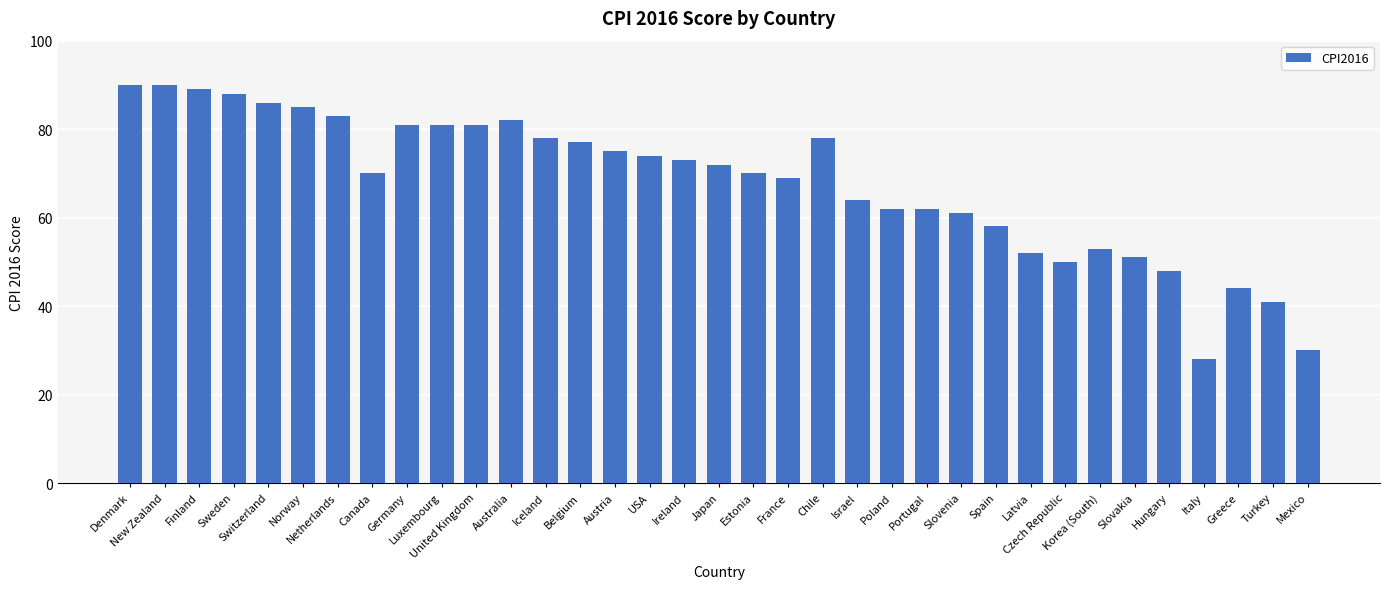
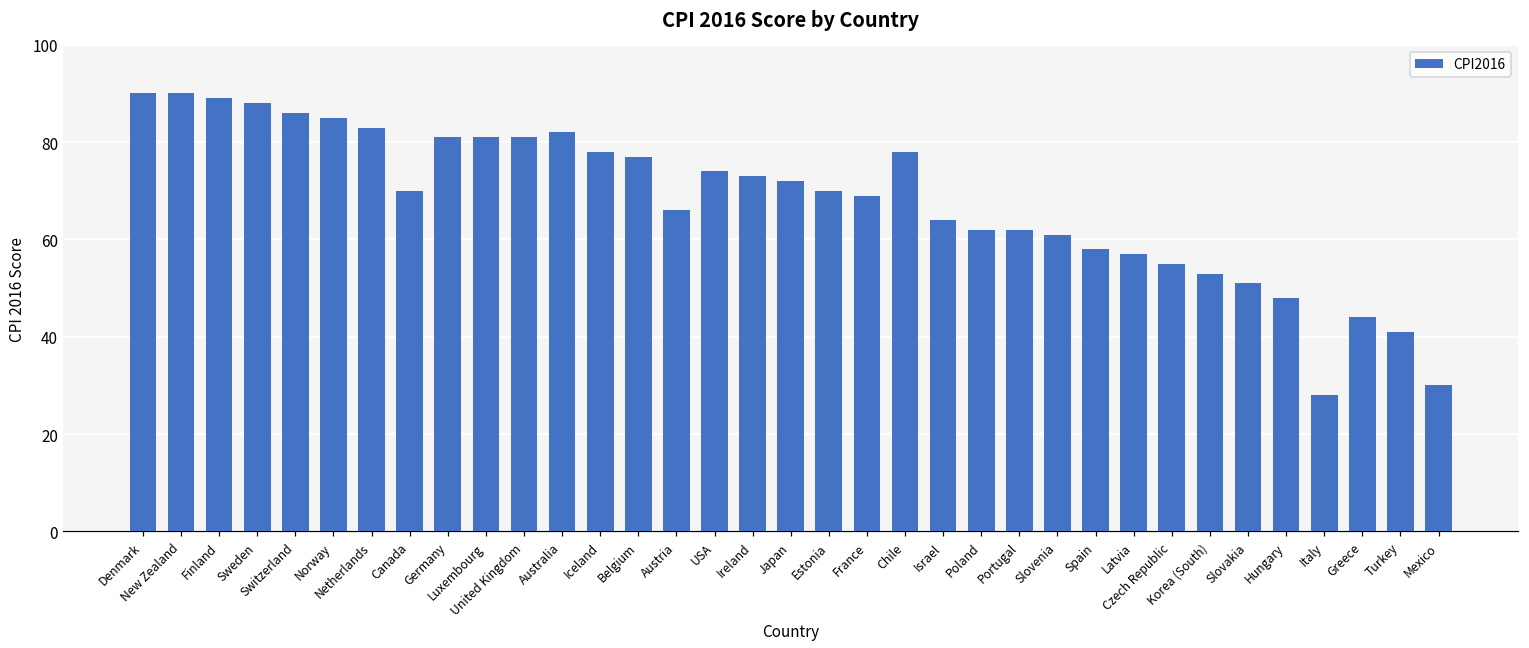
Austria: 75 -> 66
Latvia: 52 -> 57
Czech Republic: 50 -> 55
